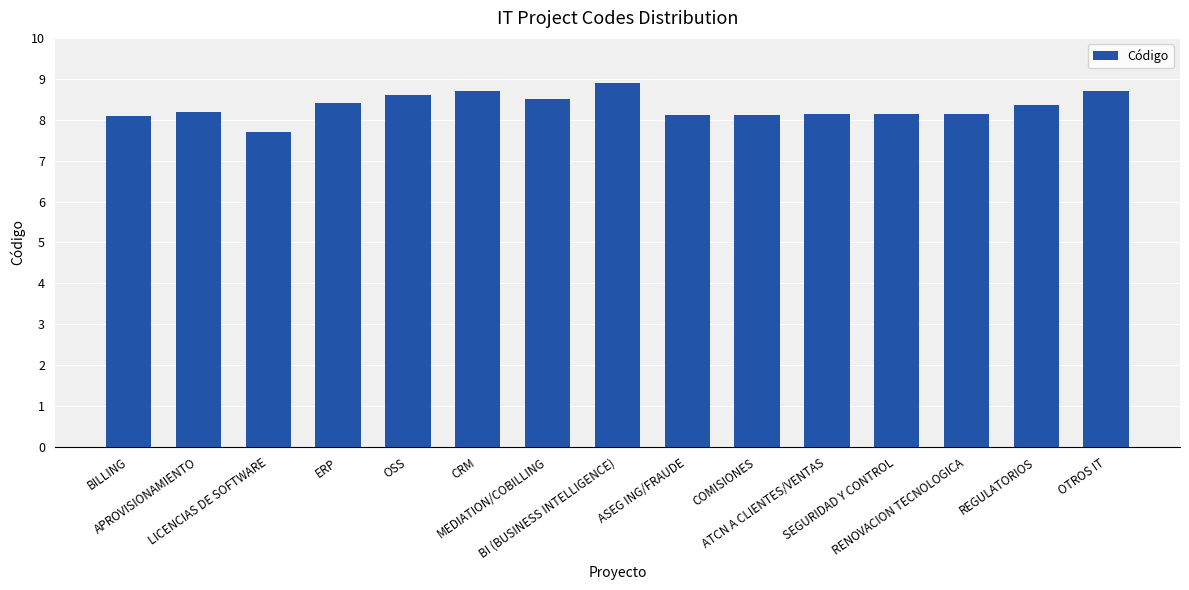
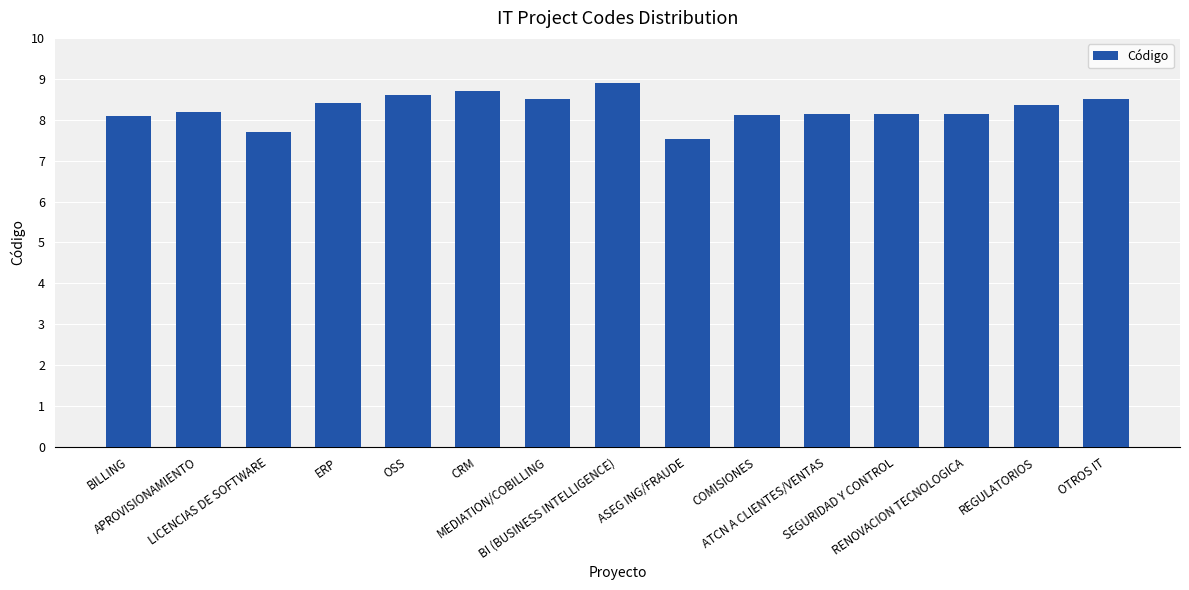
ASEG ING/FRAUDE: 8.1 -> 7.5
OTROS IT: 8.7 -> 8.5
